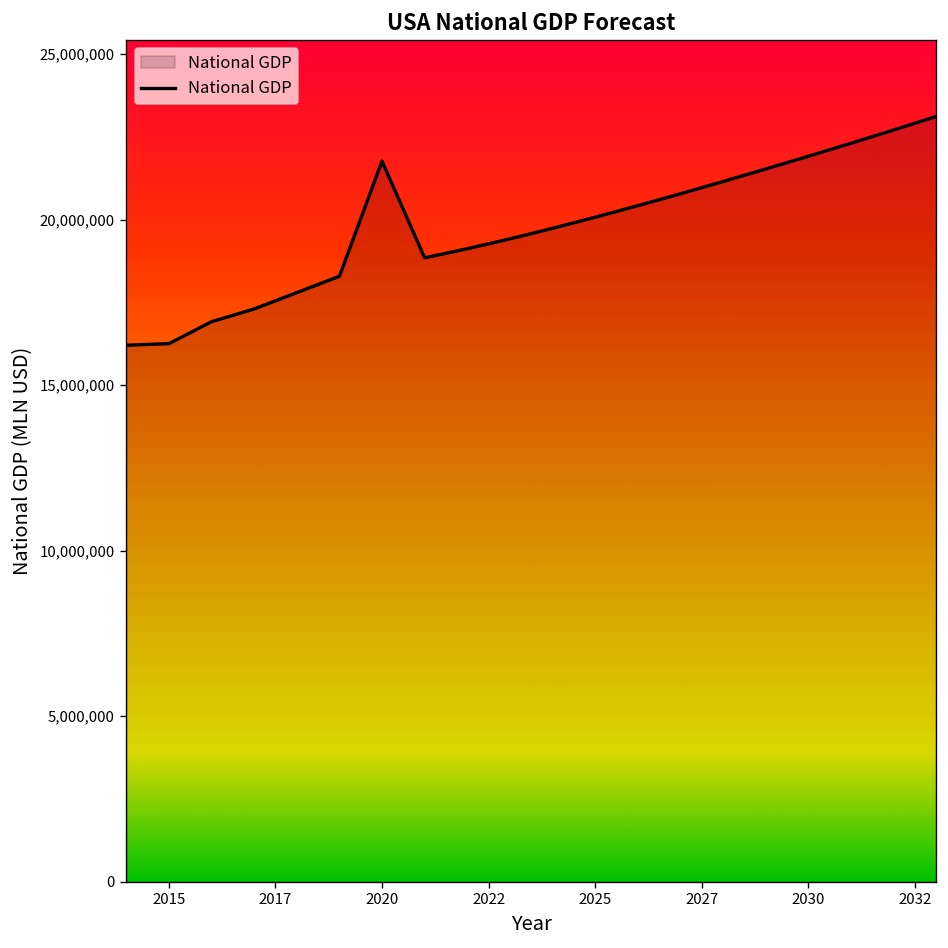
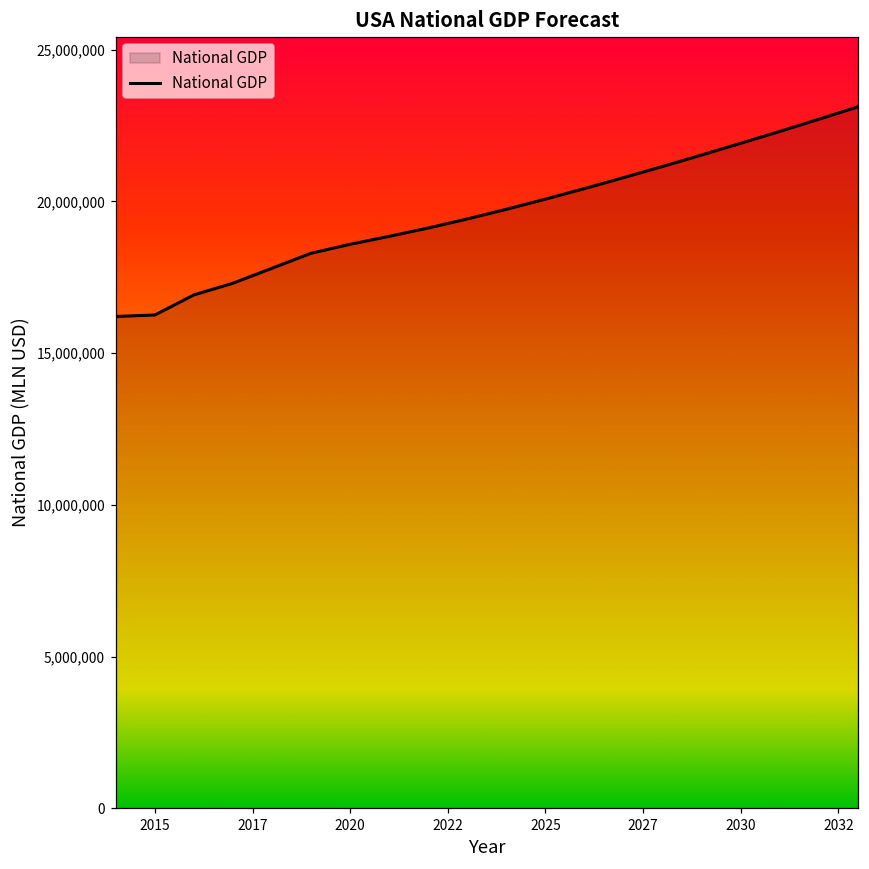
2020: 21,800,000 -> 18,600,000
